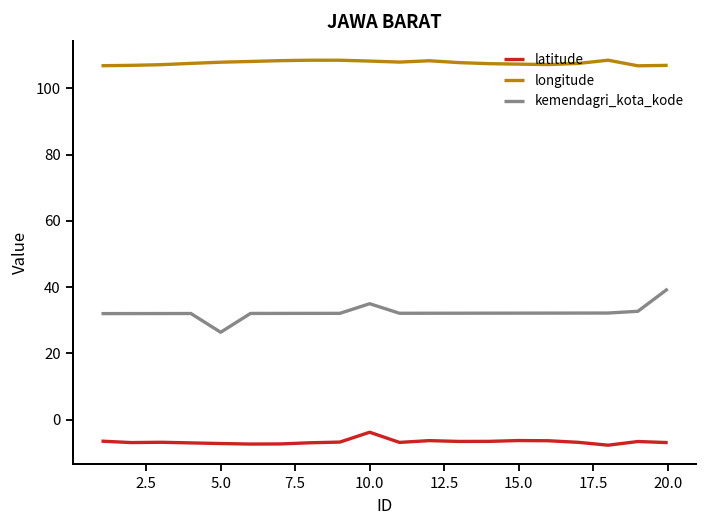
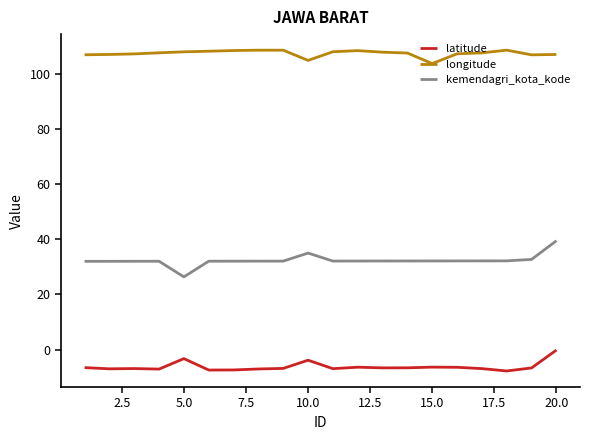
latitude, 5.0: -7 -> -3
longitude, 10.0: 108 -> 105
longitude, 15.0: 107 -> 104
latitude, 20.0: -7 -> 0
